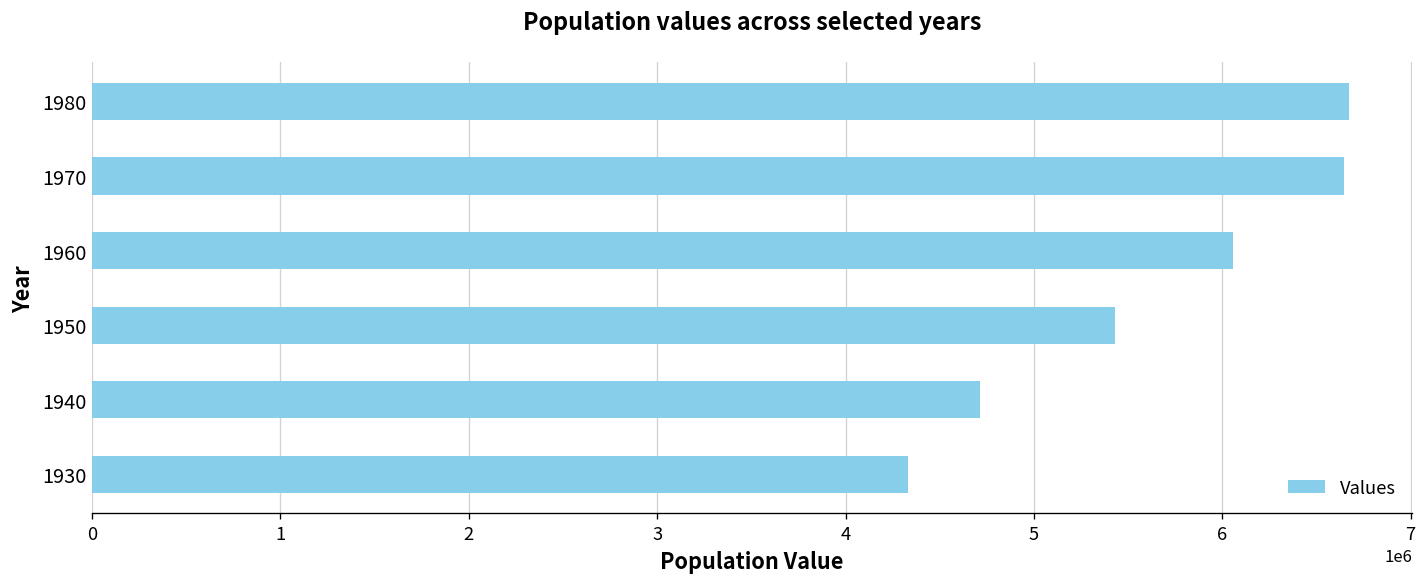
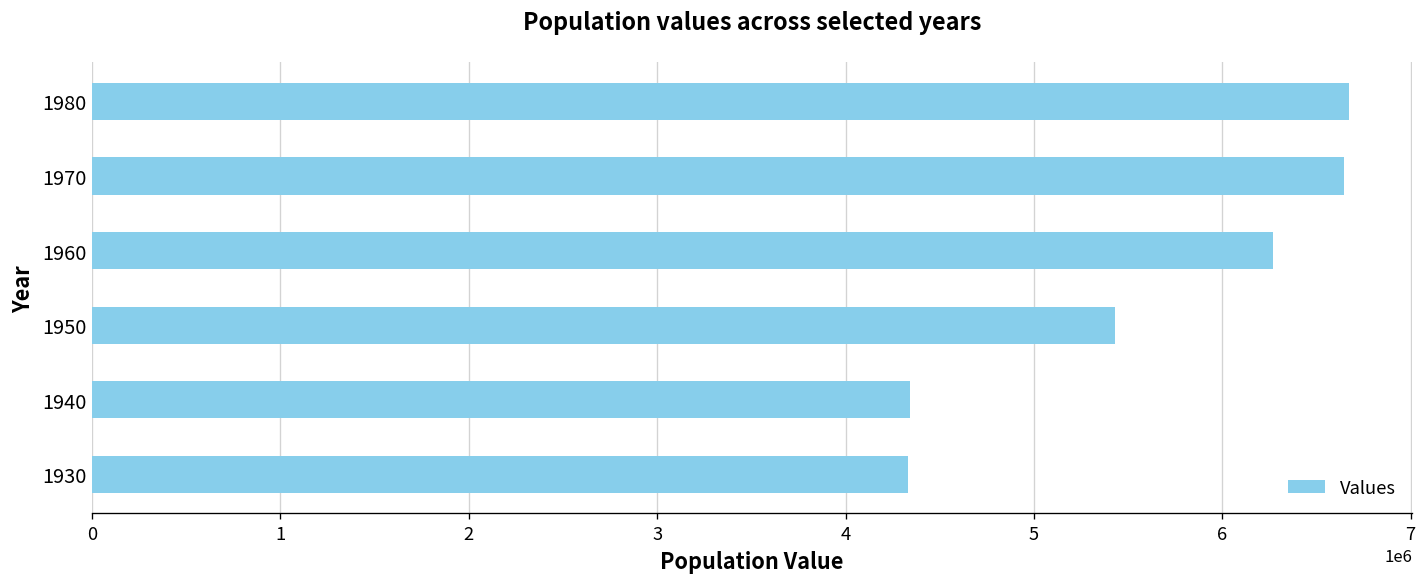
1960: 6060000 -> 6270000
1940: 4710000 -> 4340000
